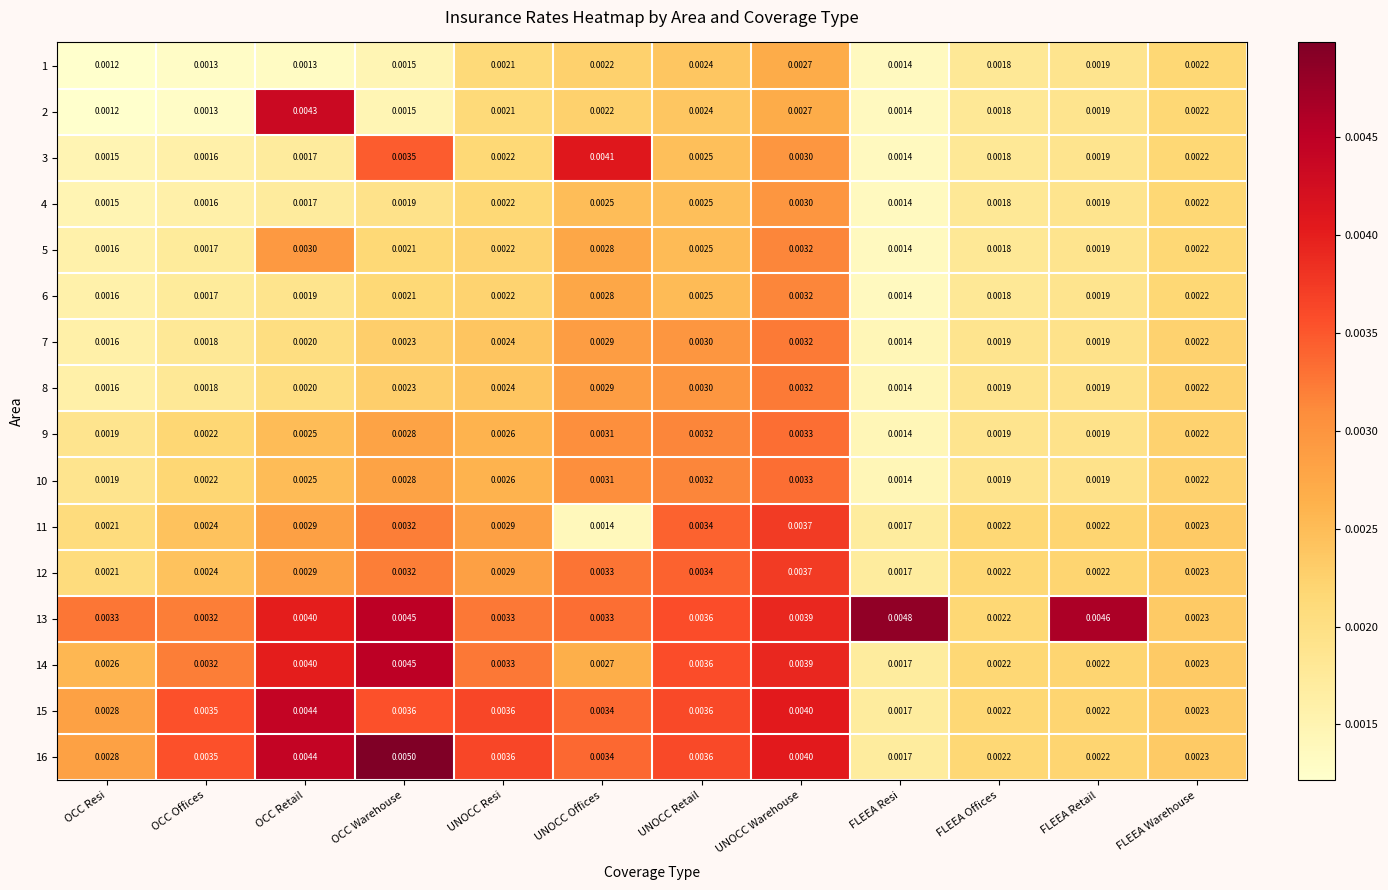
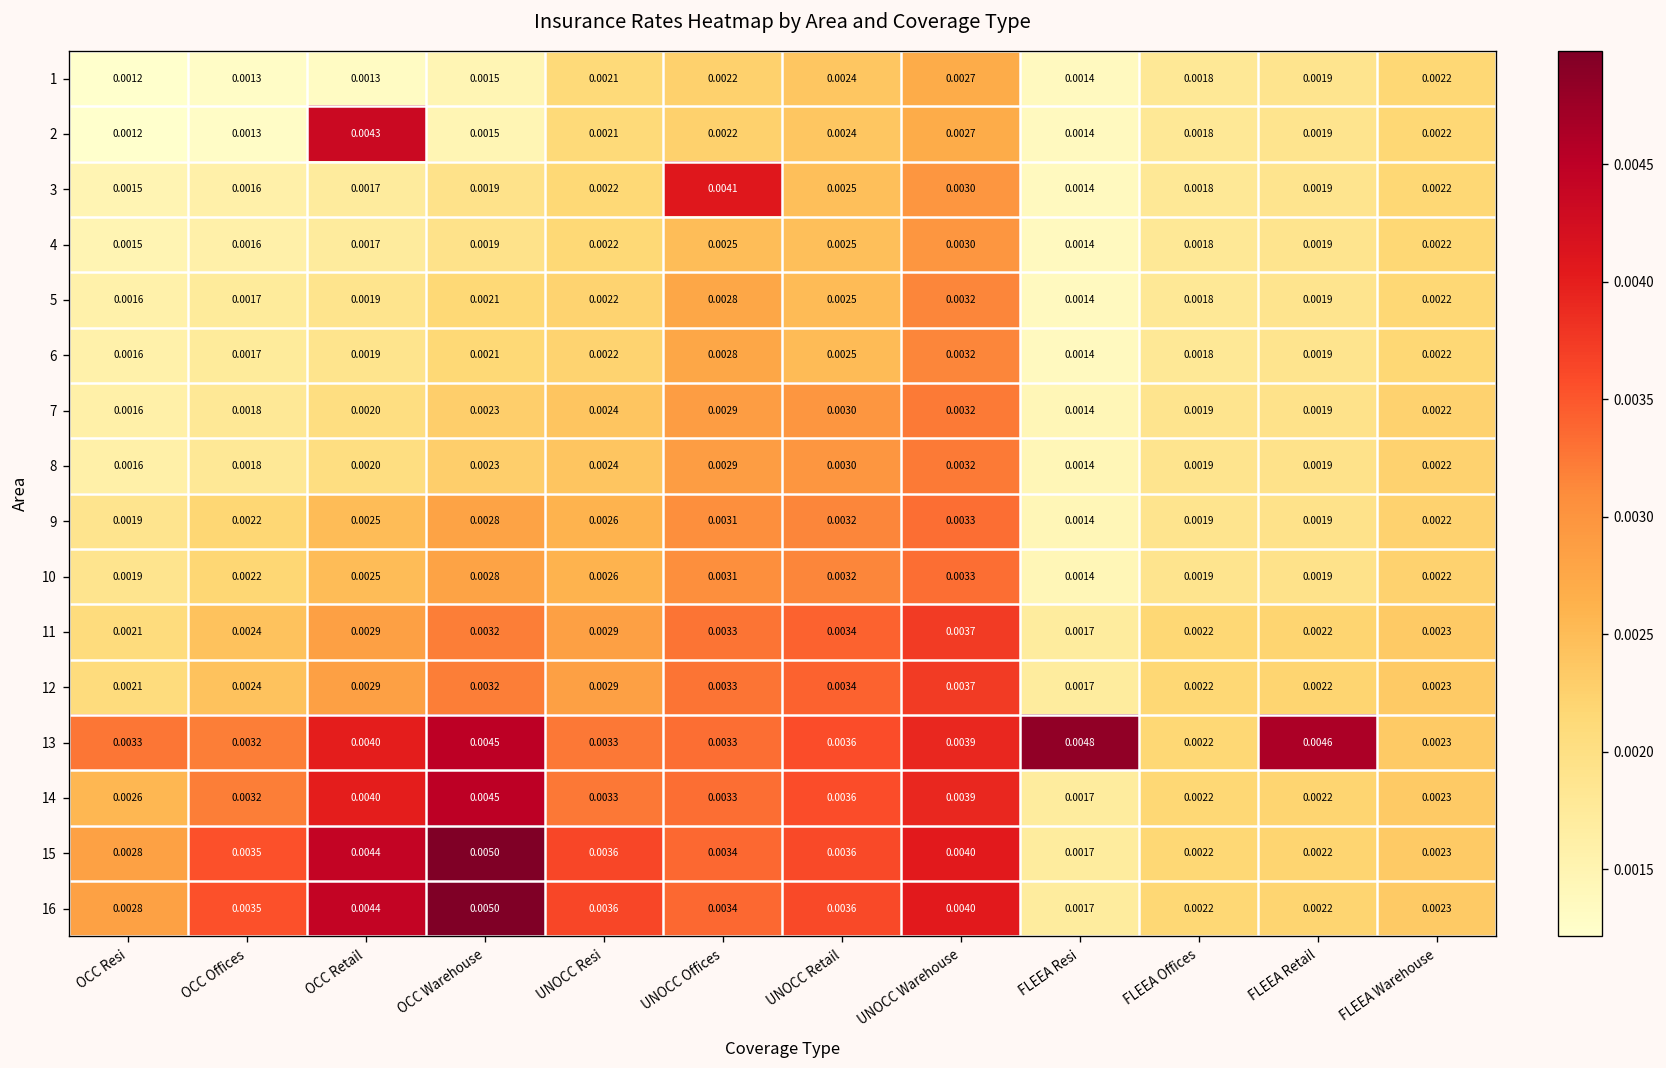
3, OCC Warehouse: 0.0035 -> 0.0019
5, OCC Retail: 0.0030 -> 0.0019
11, UNOCC Offices: 0.0014 -> 0.0033
14, UNOCC Offices: 0.0027 -> 0.0033
15, OCC Warehouse: 0.0036 -> 0.0050
